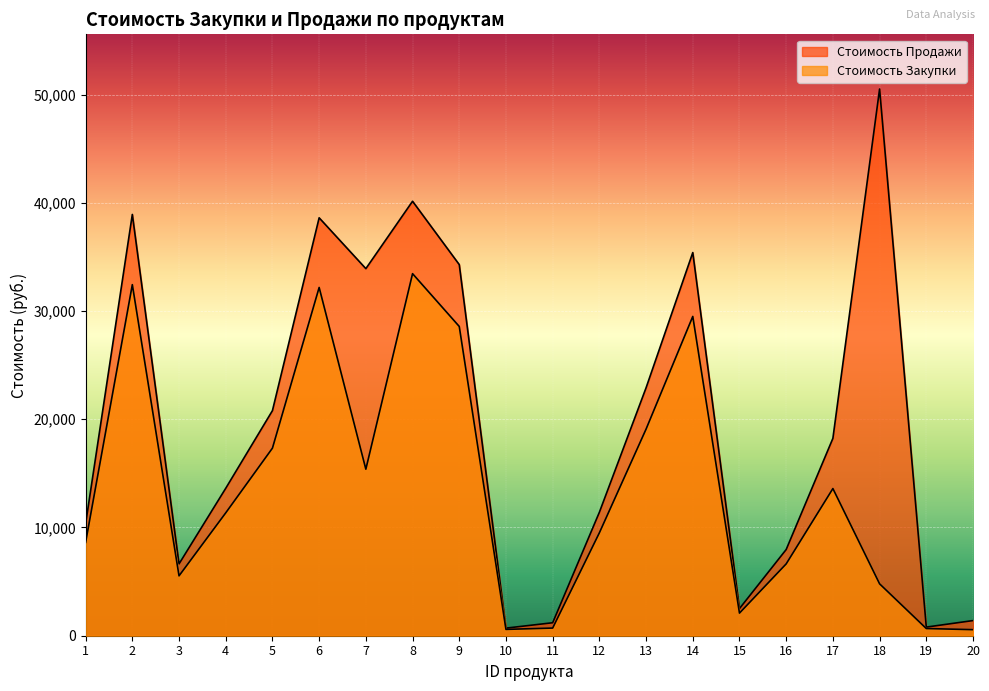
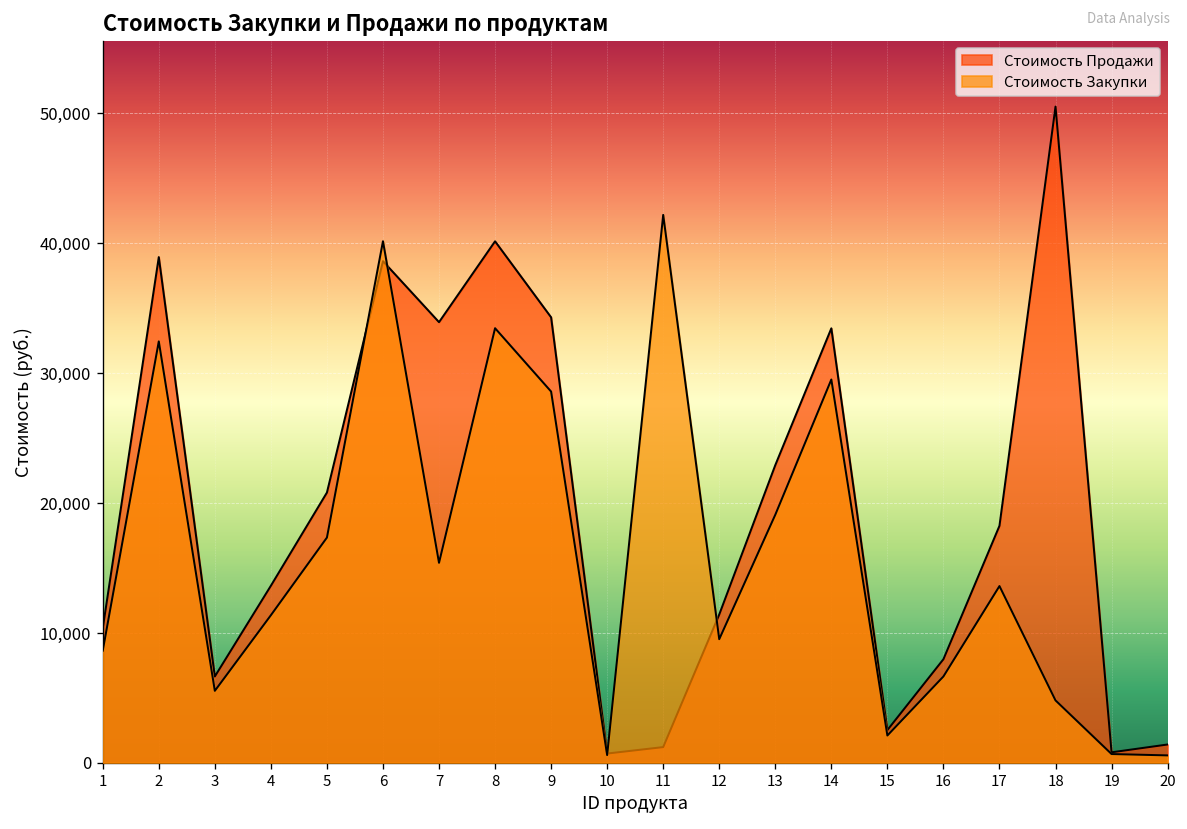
Стоимость Закупки, 6: 32,200 -> 40,100
Стоимость Закупки, 11: 700 -> 42,200
Стоимость Продажи, 14: 35,400 -> 33,400
